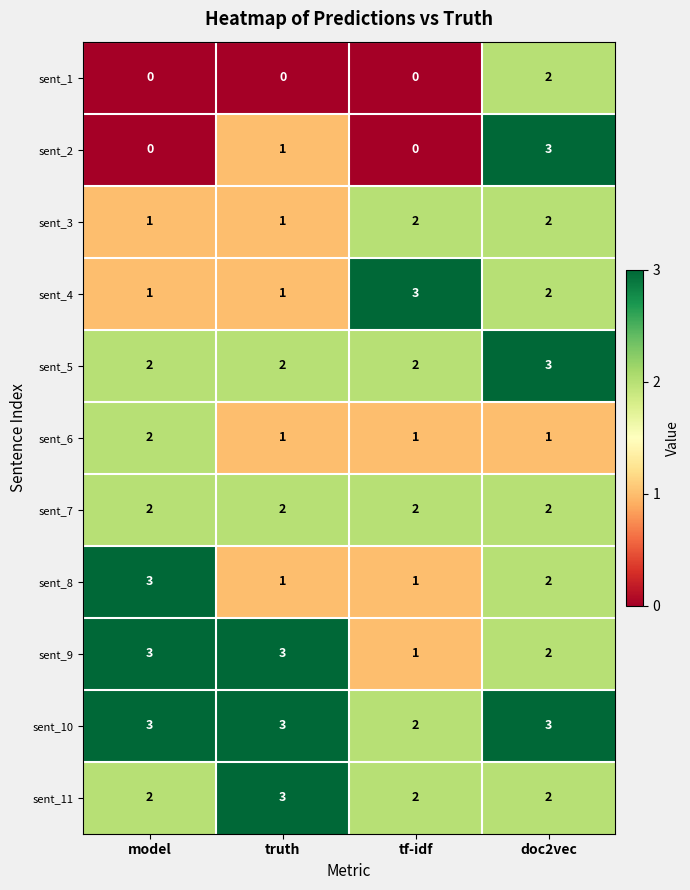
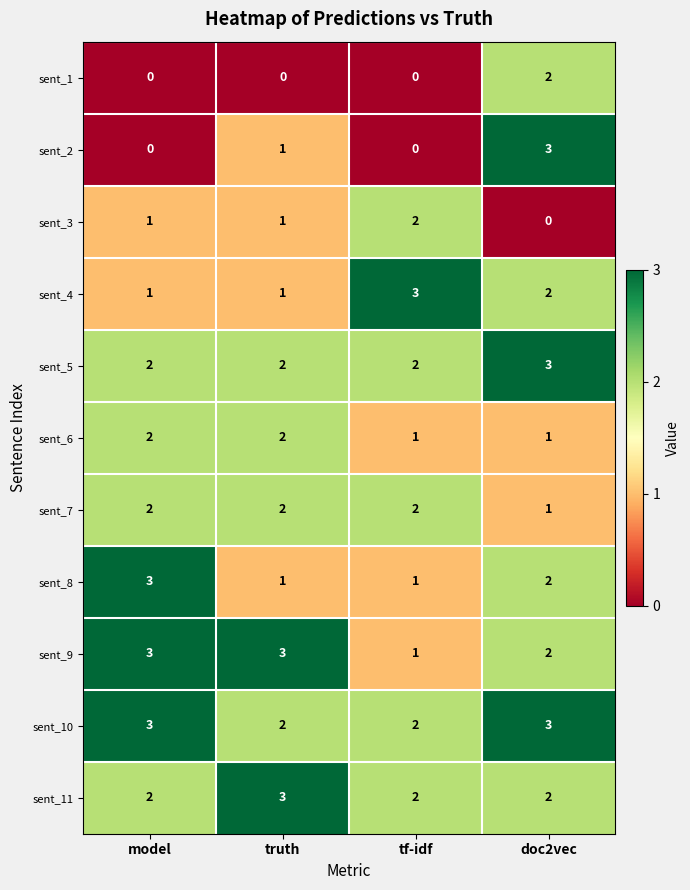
sent_3, doc2vec: 2 -> 0
sent_6, truth: 1 -> 2
sent_7, doc2vec: 2 -> 1
sent_10, truth: 3 -> 2
